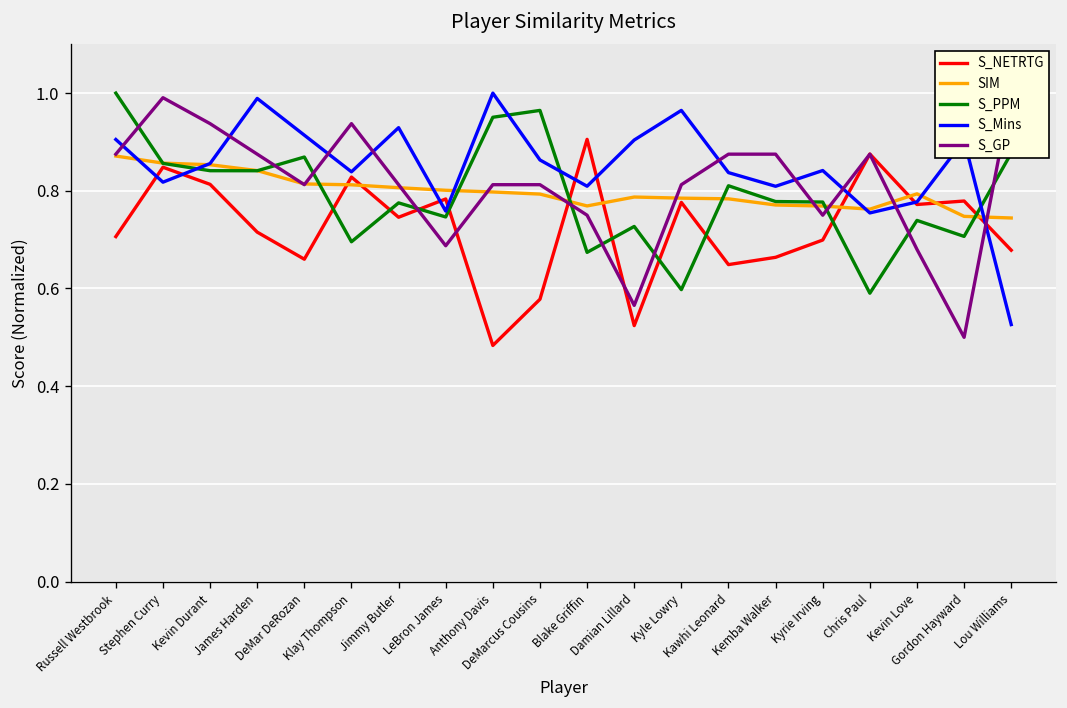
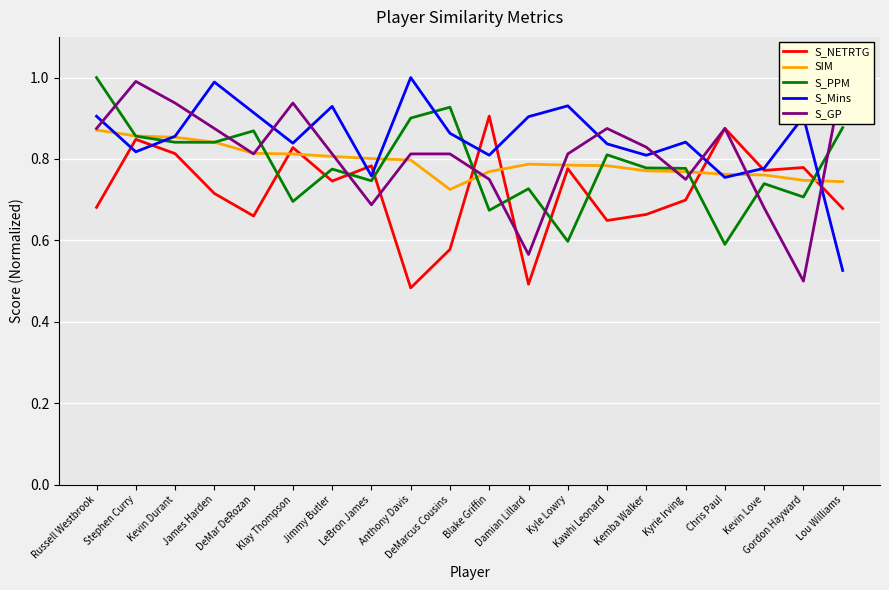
S_NETRTG, Russell Westbrook: 0.71 -> 0.68
S_PPM, Anthony Davis: 0.95 -> 0.90
SIM, DeMarcus Cousins: 0.79 -> 0.73
S_PPM, DeMarcus Cousins: 0.96 -> 0.93
S_NETRTG, Damian Lillard: 0.52 -> 0.49
S_Mins, Kyle Lowry: 0.96 -> 0.93
S_GP, Kemba Walker: 0.88 -> 0.83
SIM, Kevin Love: 0.79 -> 0.76
